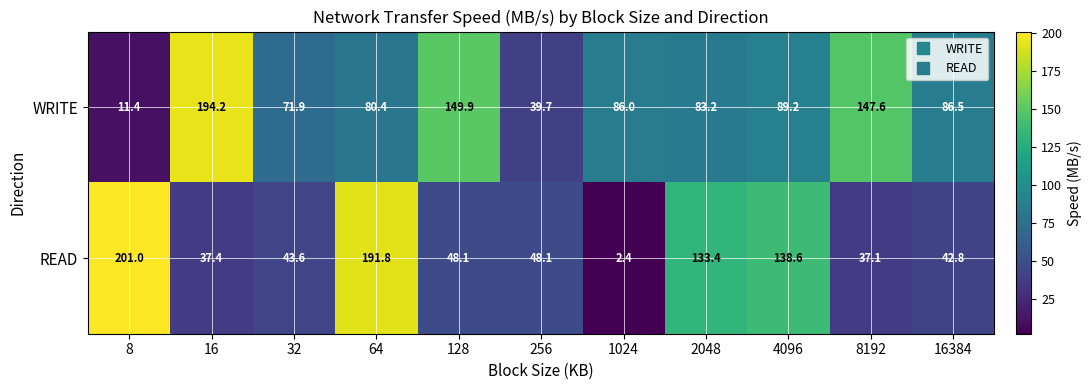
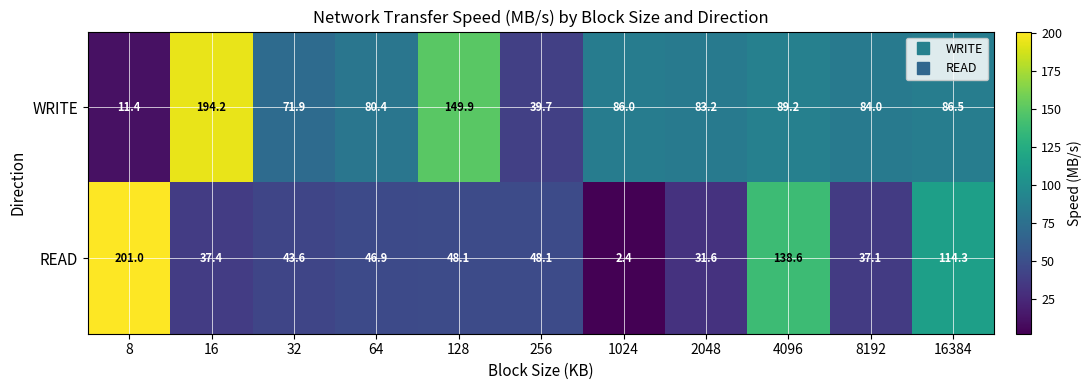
WRITE, 8192: 147.6 -> 84.0
READ, 64: 191.8 -> 46.9
READ, 2048: 133.4 -> 31.6
READ, 16384: 42.8 -> 114.3
